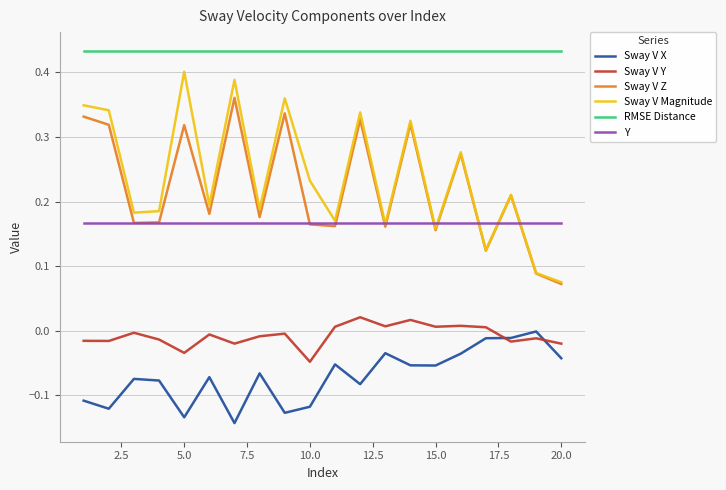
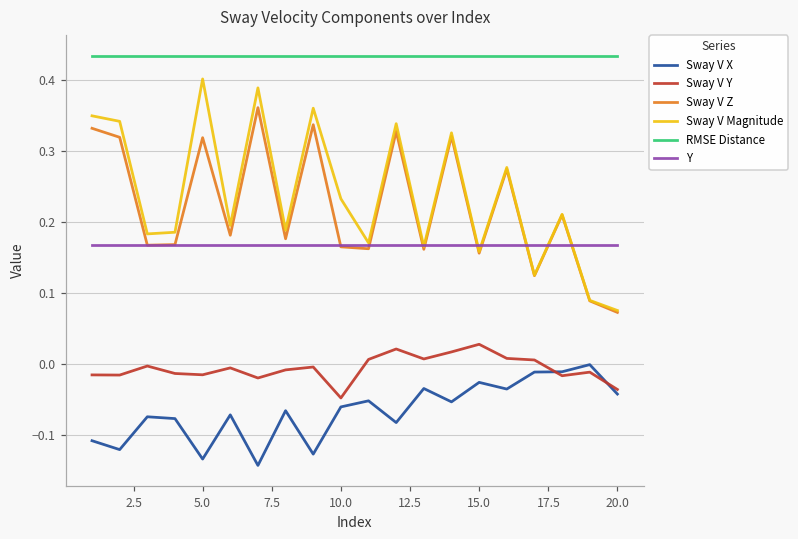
Sway V Y, 5.0: -0.03 -> -0.02
Sway V X, 10.0: -0.12 -> -0.06
Sway V X, 15.0: -0.05 -> -0.03
Sway V Y, 15.0: 0.01 -> 0.03
Sway V Y, 20.0: -0.02 -> -0.04
